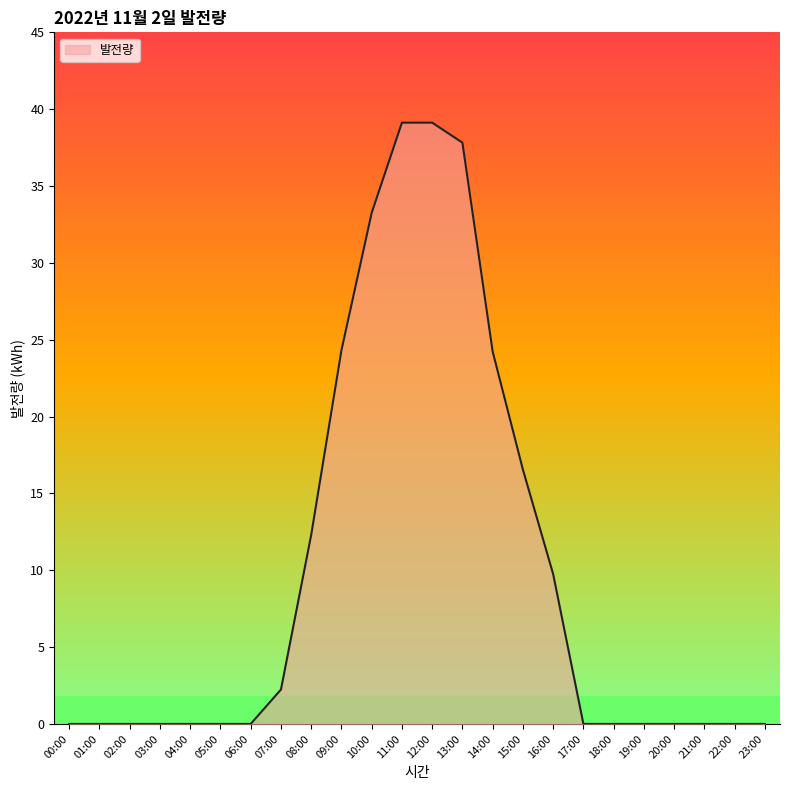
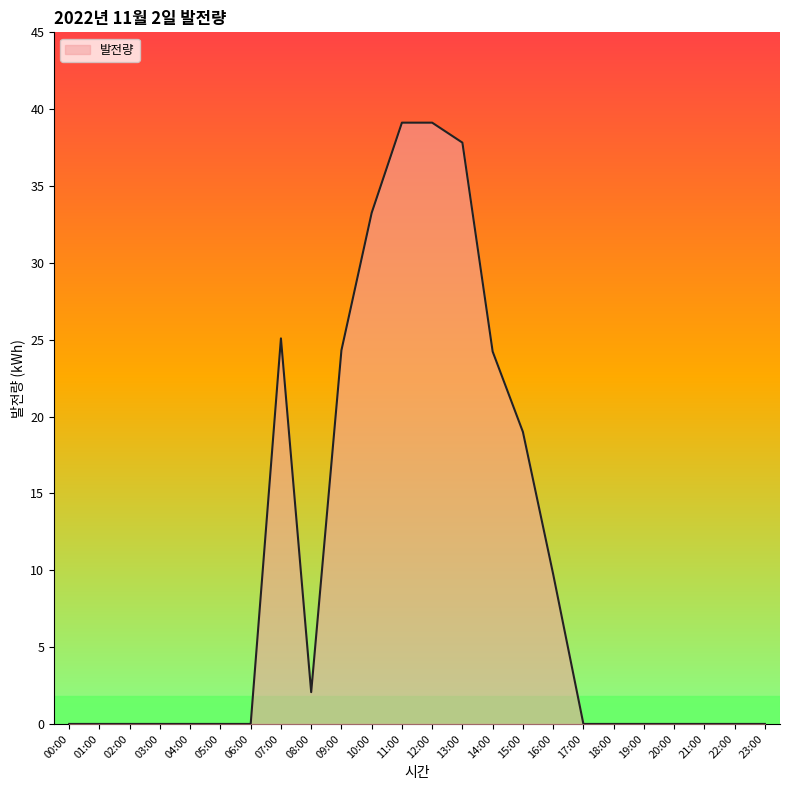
07:00: 2.2 -> 25.1
08:00: 12.3 -> 2.1
15:00: 16.5 -> 19.0
